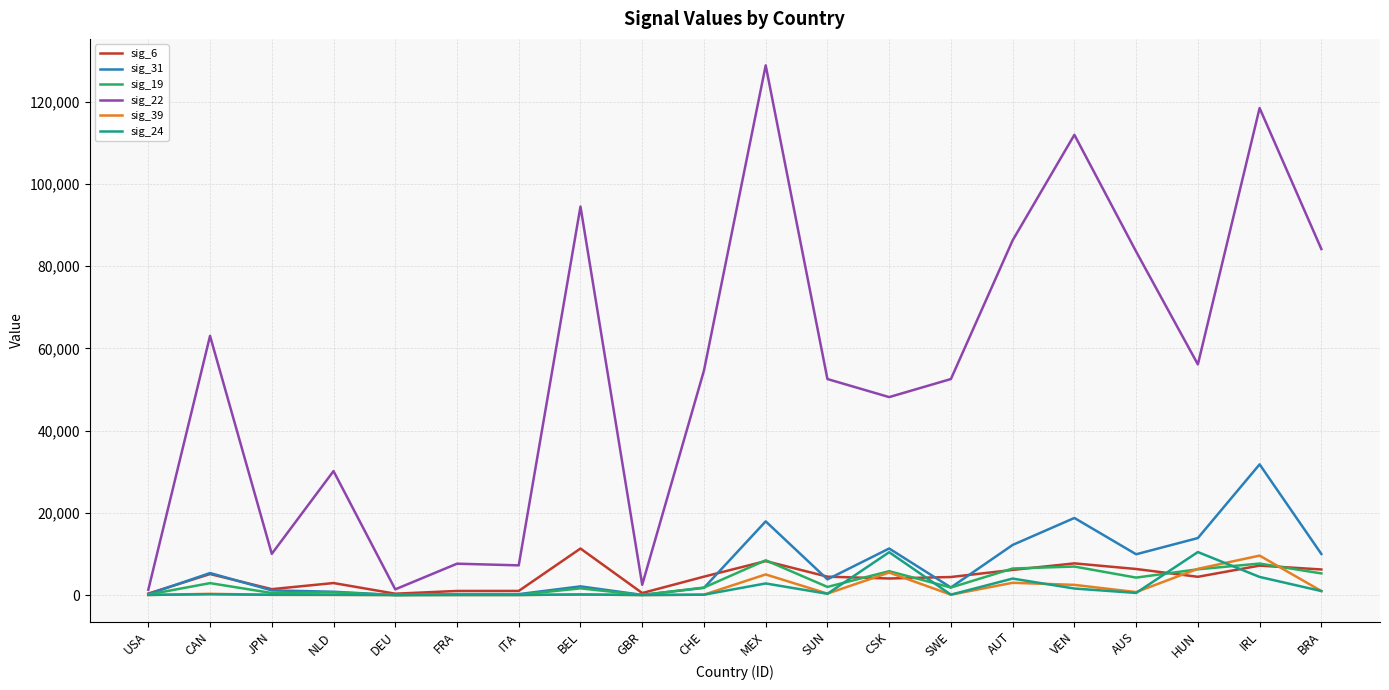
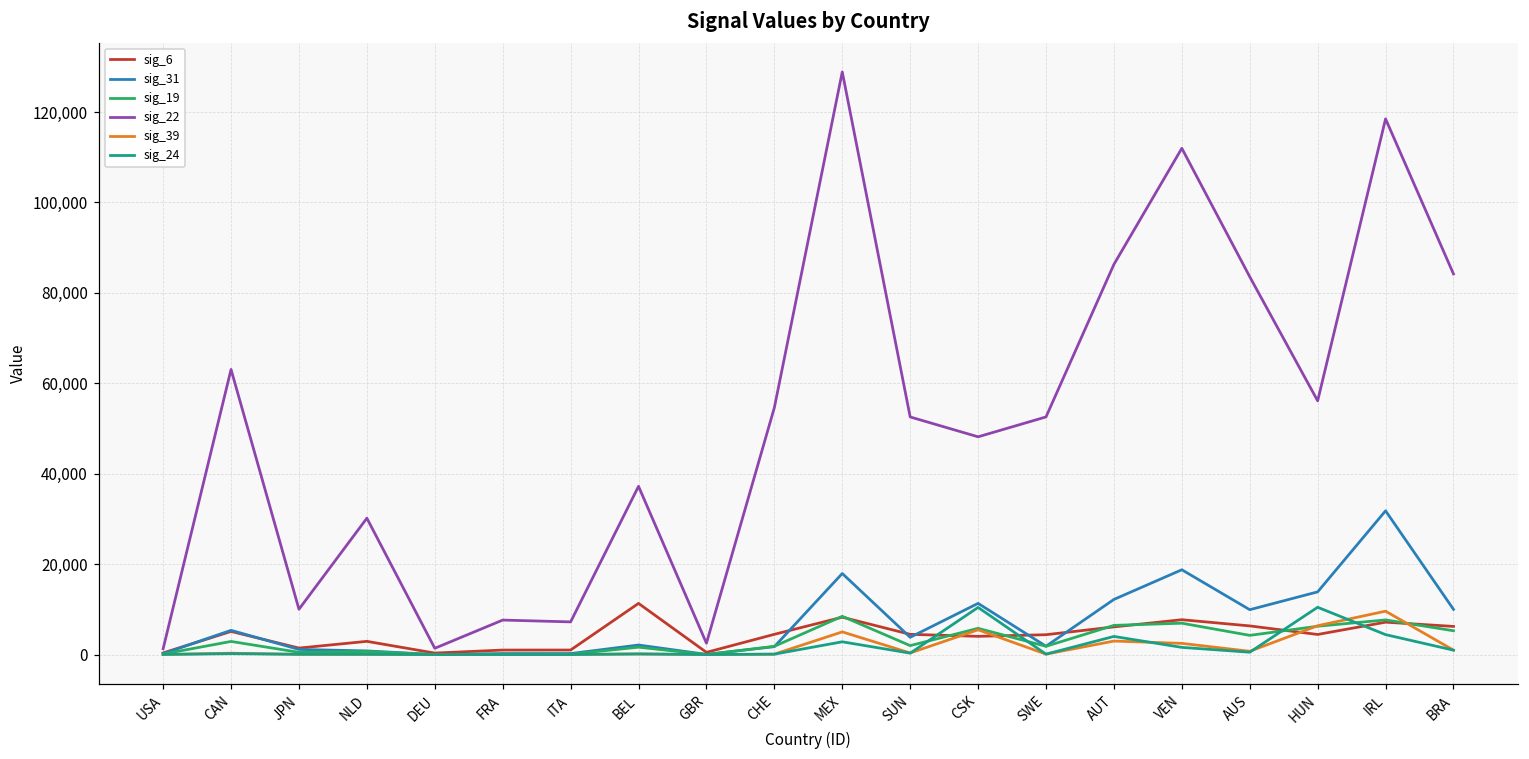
sig_22, BEL: 95,000 -> 37,000
